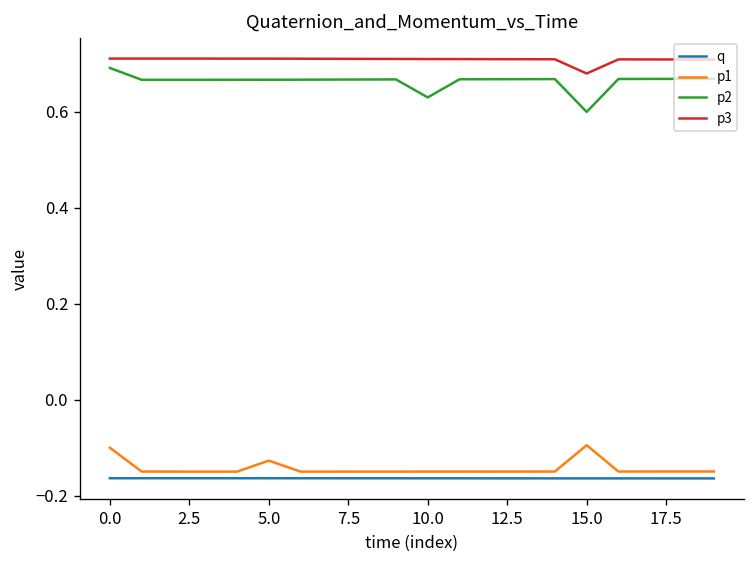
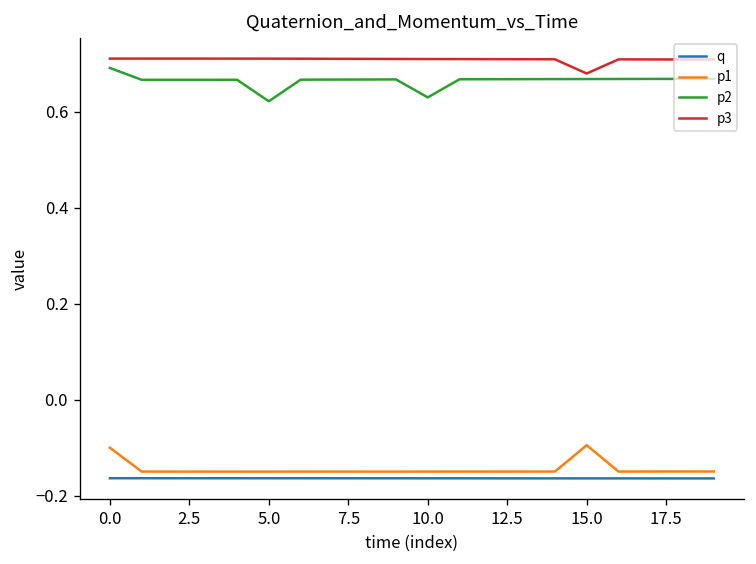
p1, 5.0: -0.13 -> -0.15
p2, 5.0: 0.67 -> 0.62
p2, 15.0: 0.60 -> 0.67
